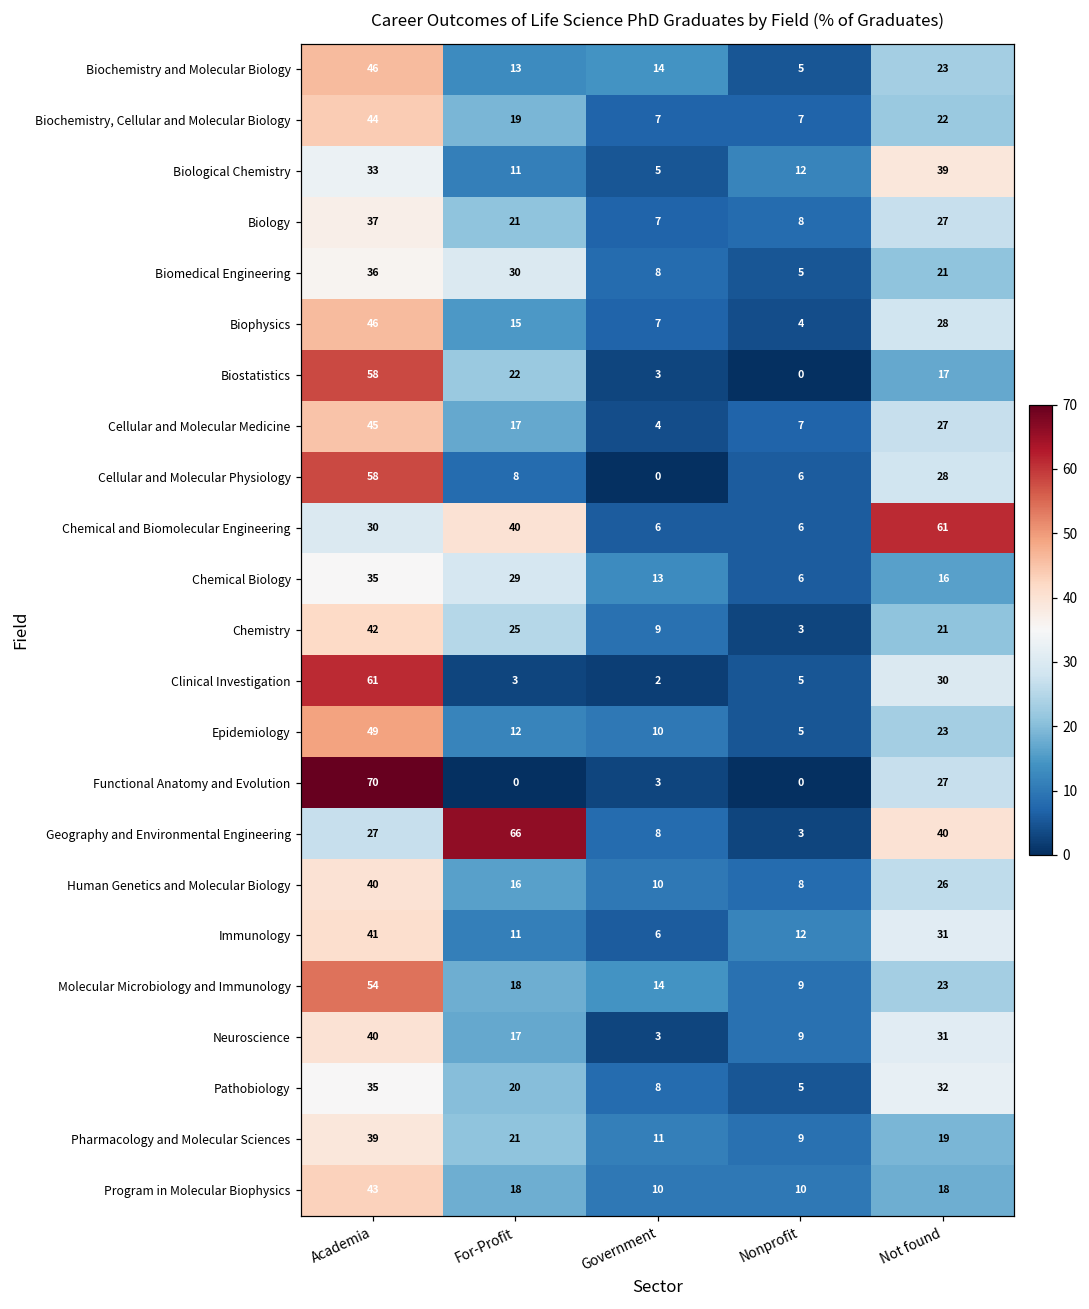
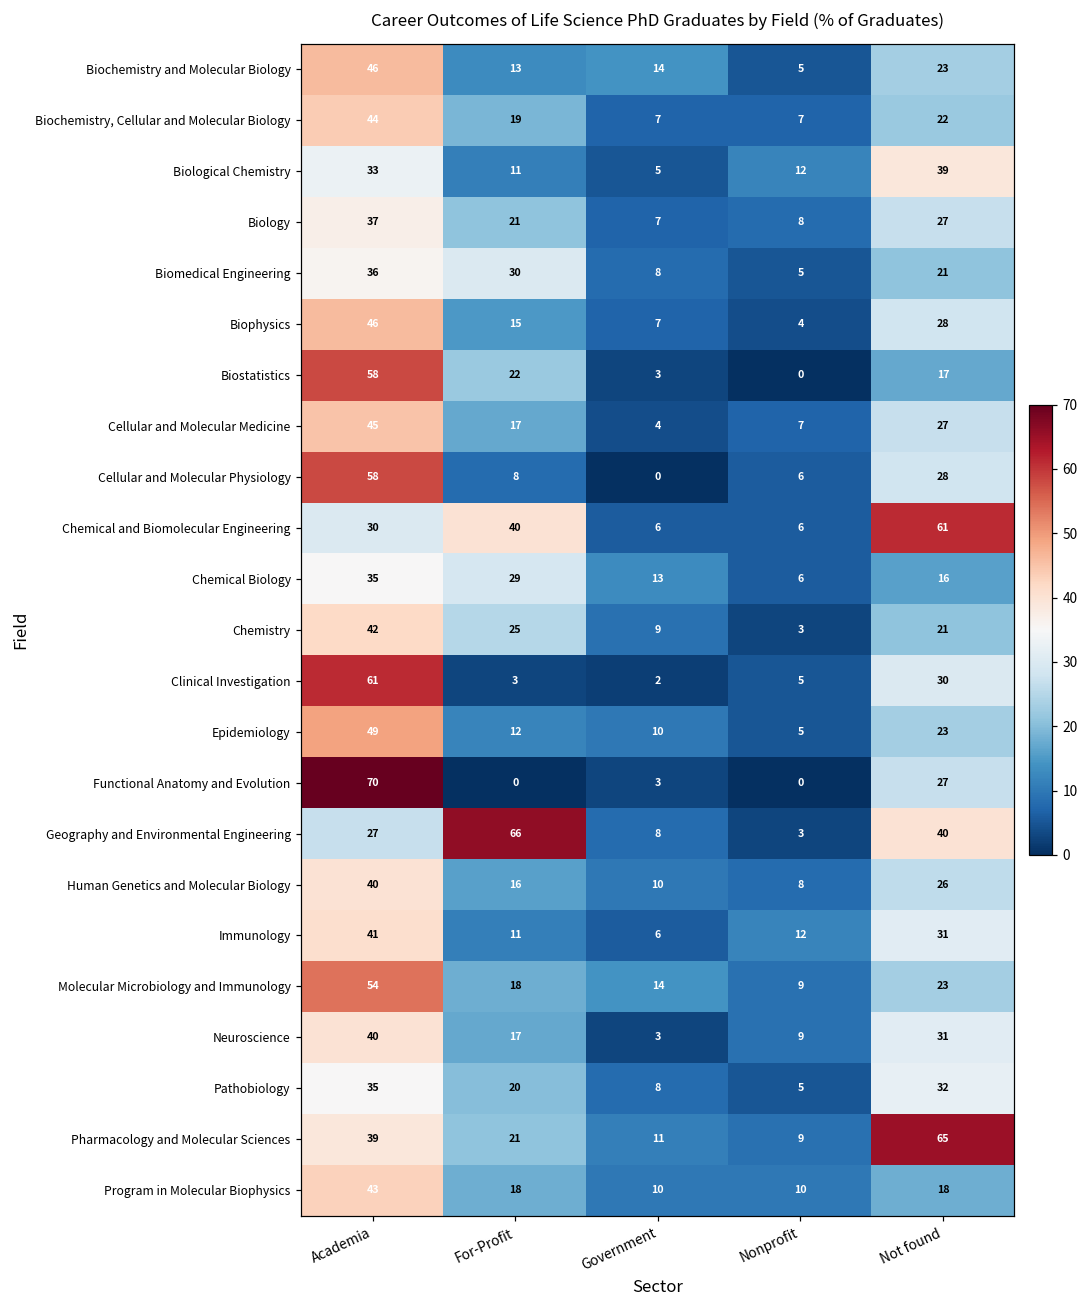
Pharmacology and Molecular Sciences, Not found: 19 -> 65
